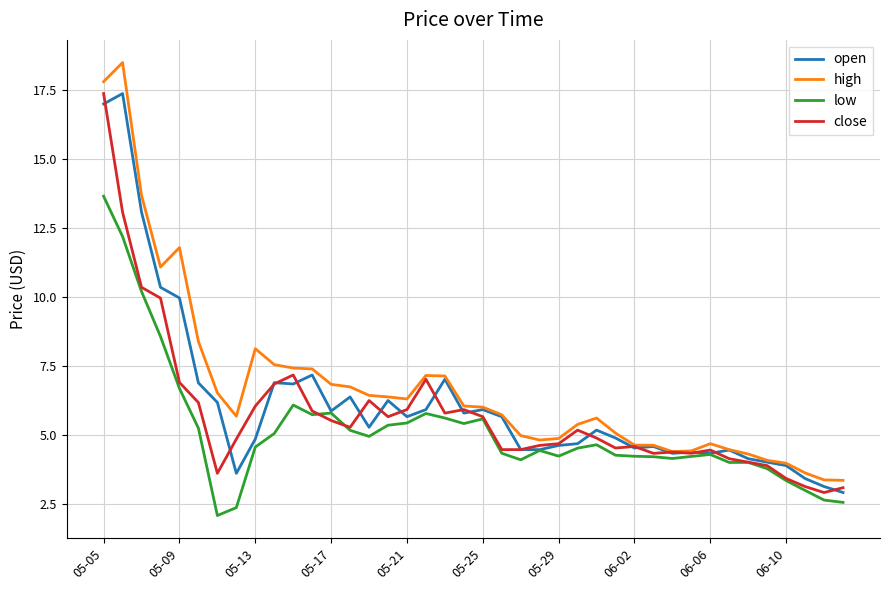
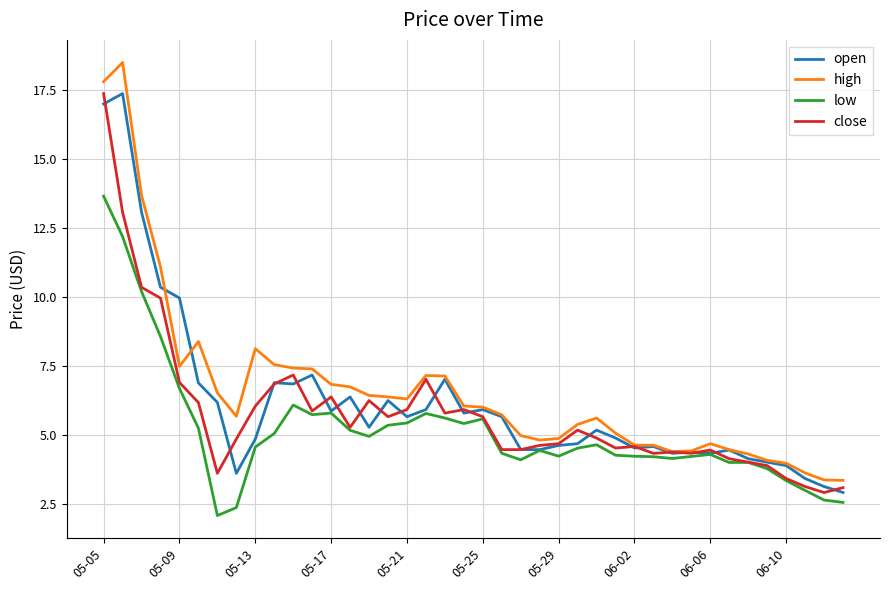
high, 05-09: 11.8 -> 7.5
close, 05-17: 5.5 -> 6.4
